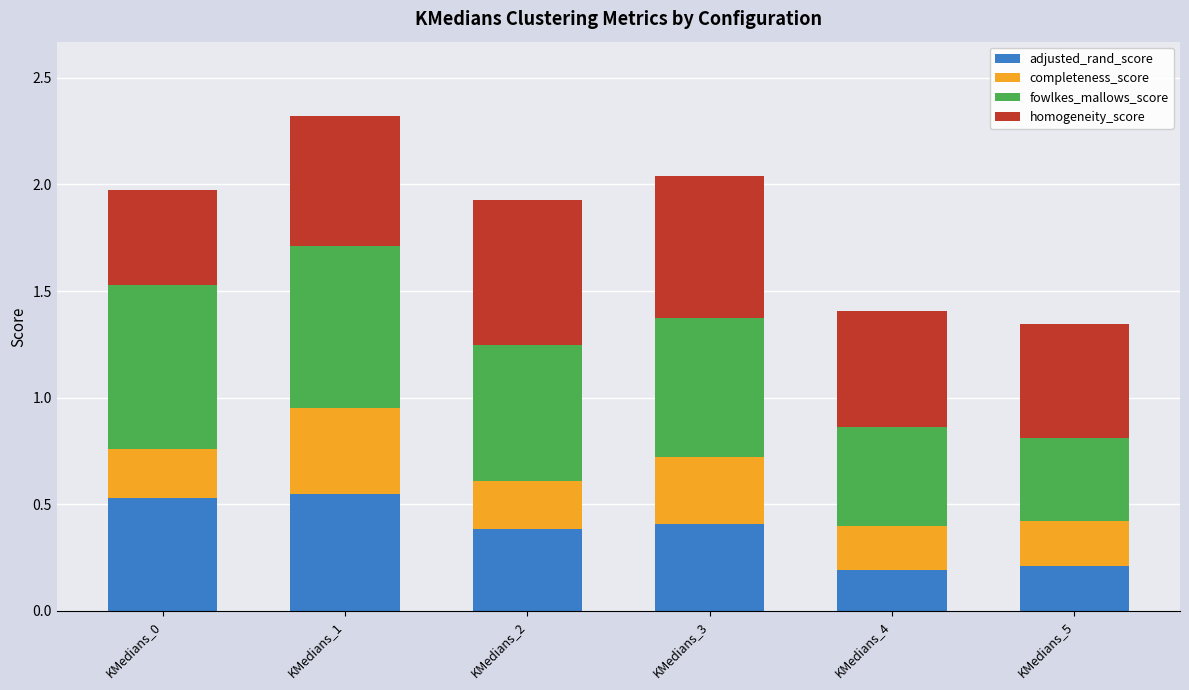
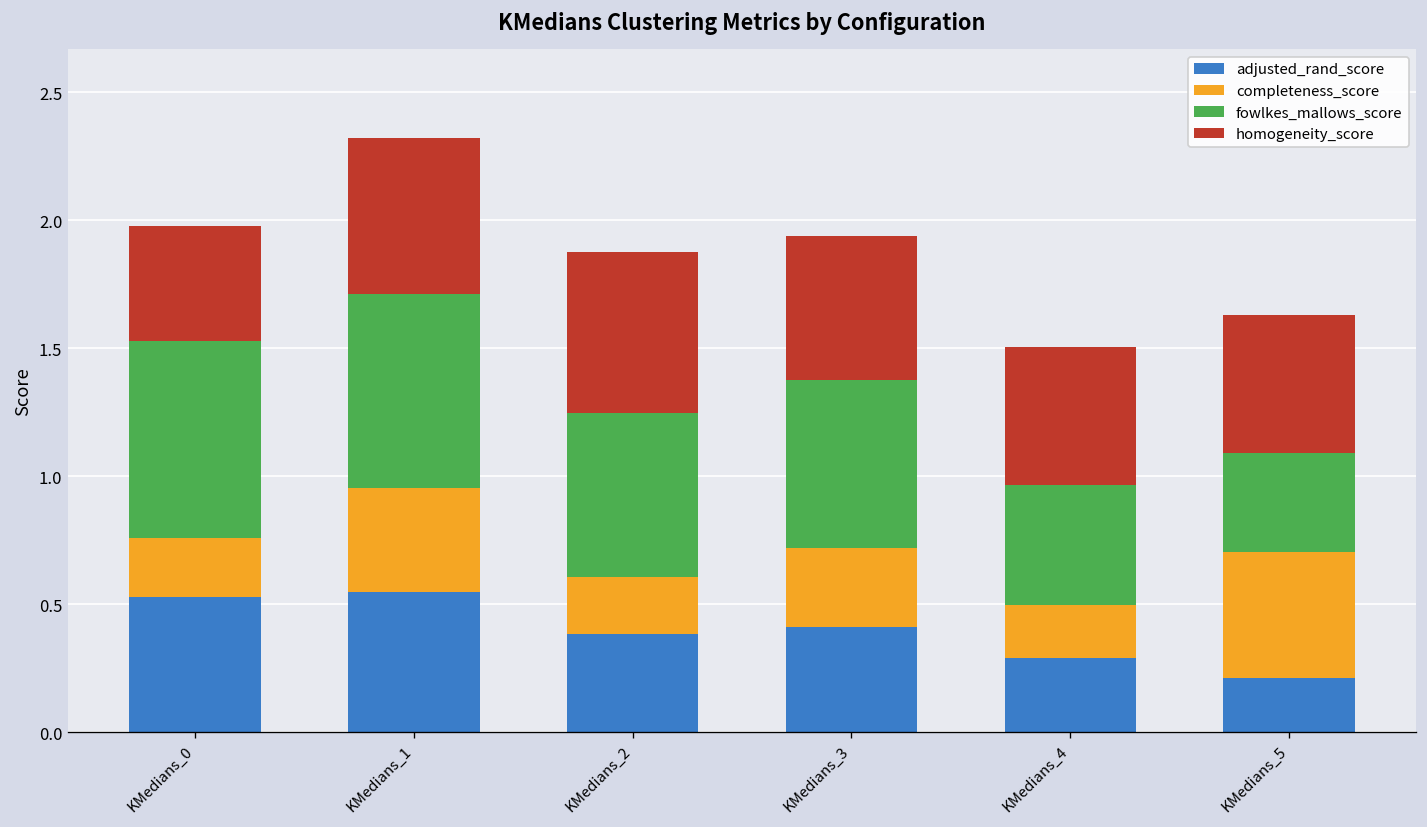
homogeneity_score, KMedians_2: 0.68 -> 0.63
homogeneity_score, KMedians_3: 0.66 -> 0.56
adjusted_rand_score, KMedians_4: 0.19 -> 0.29
completeness_score, KMedians_5: 0.21 -> 0.49
